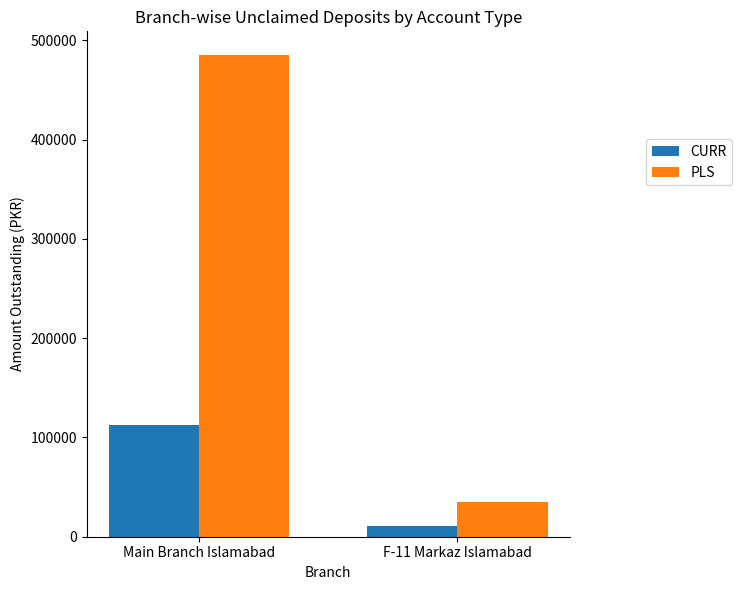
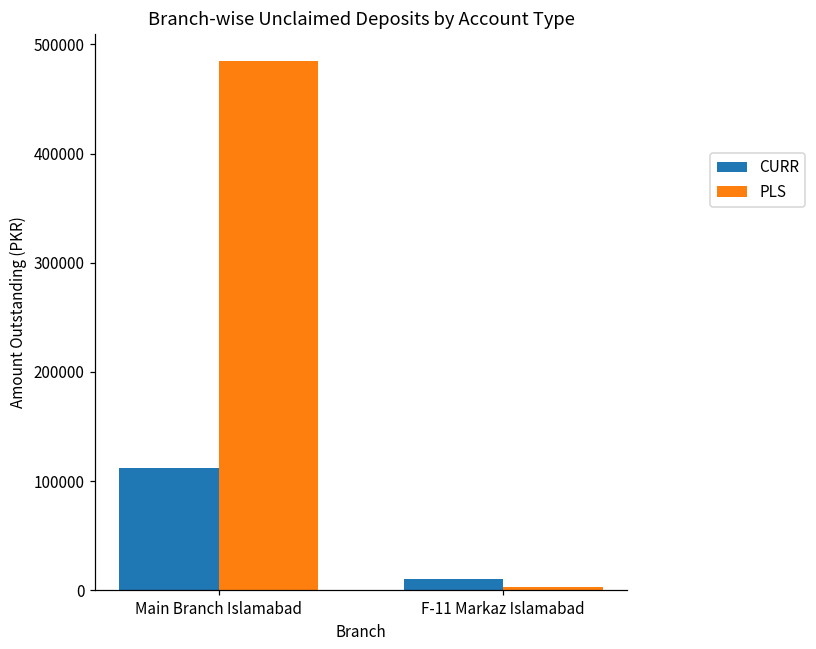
PLS, F-11 Markaz Islamabad: 40000 -> 0
